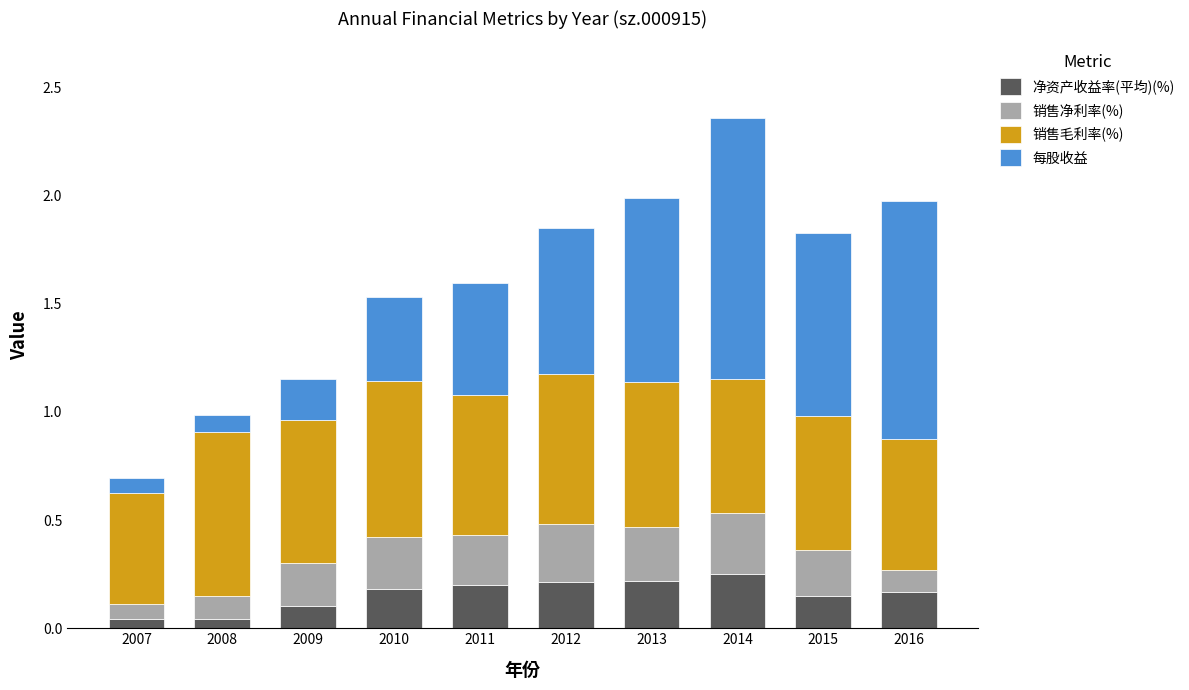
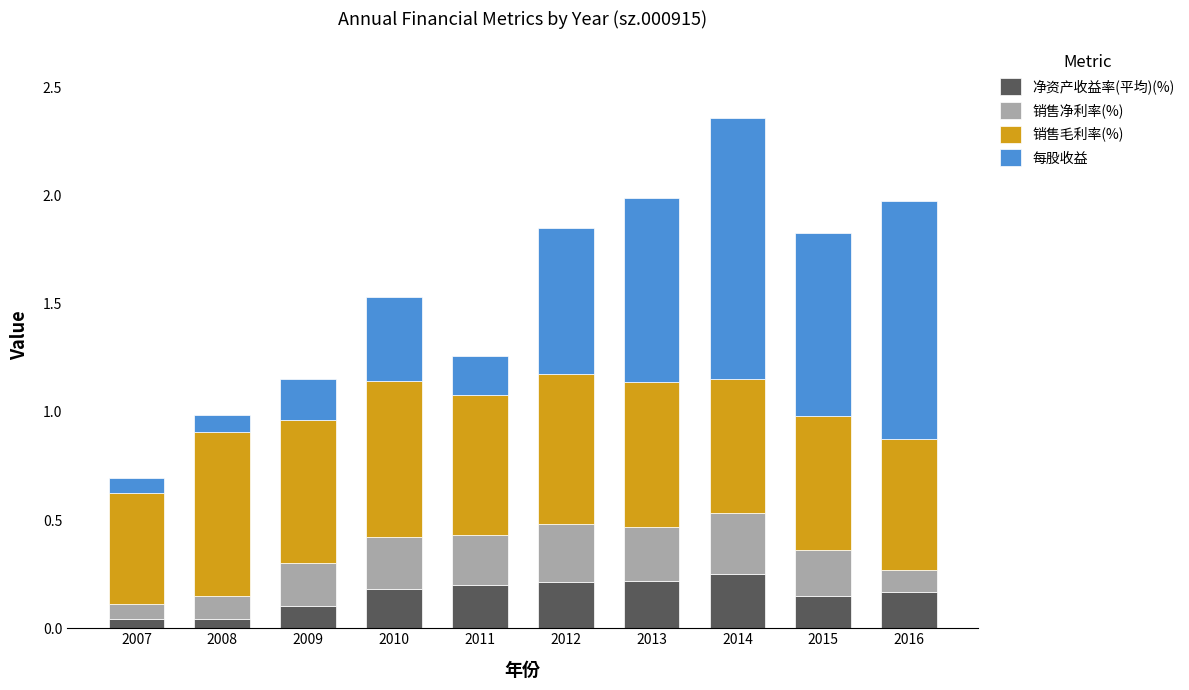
每股收益, 2011: 0.52 -> 0.18
